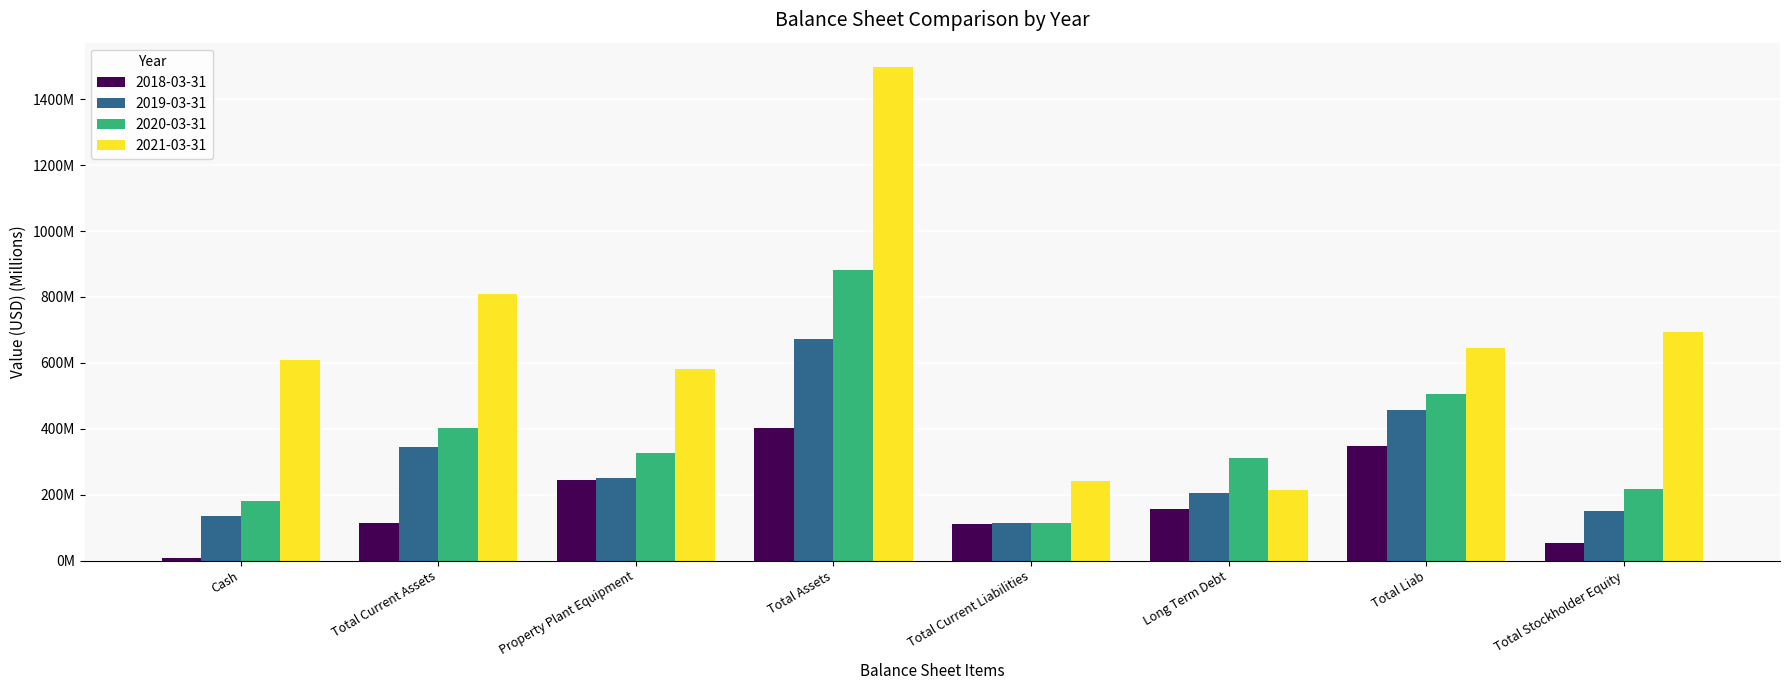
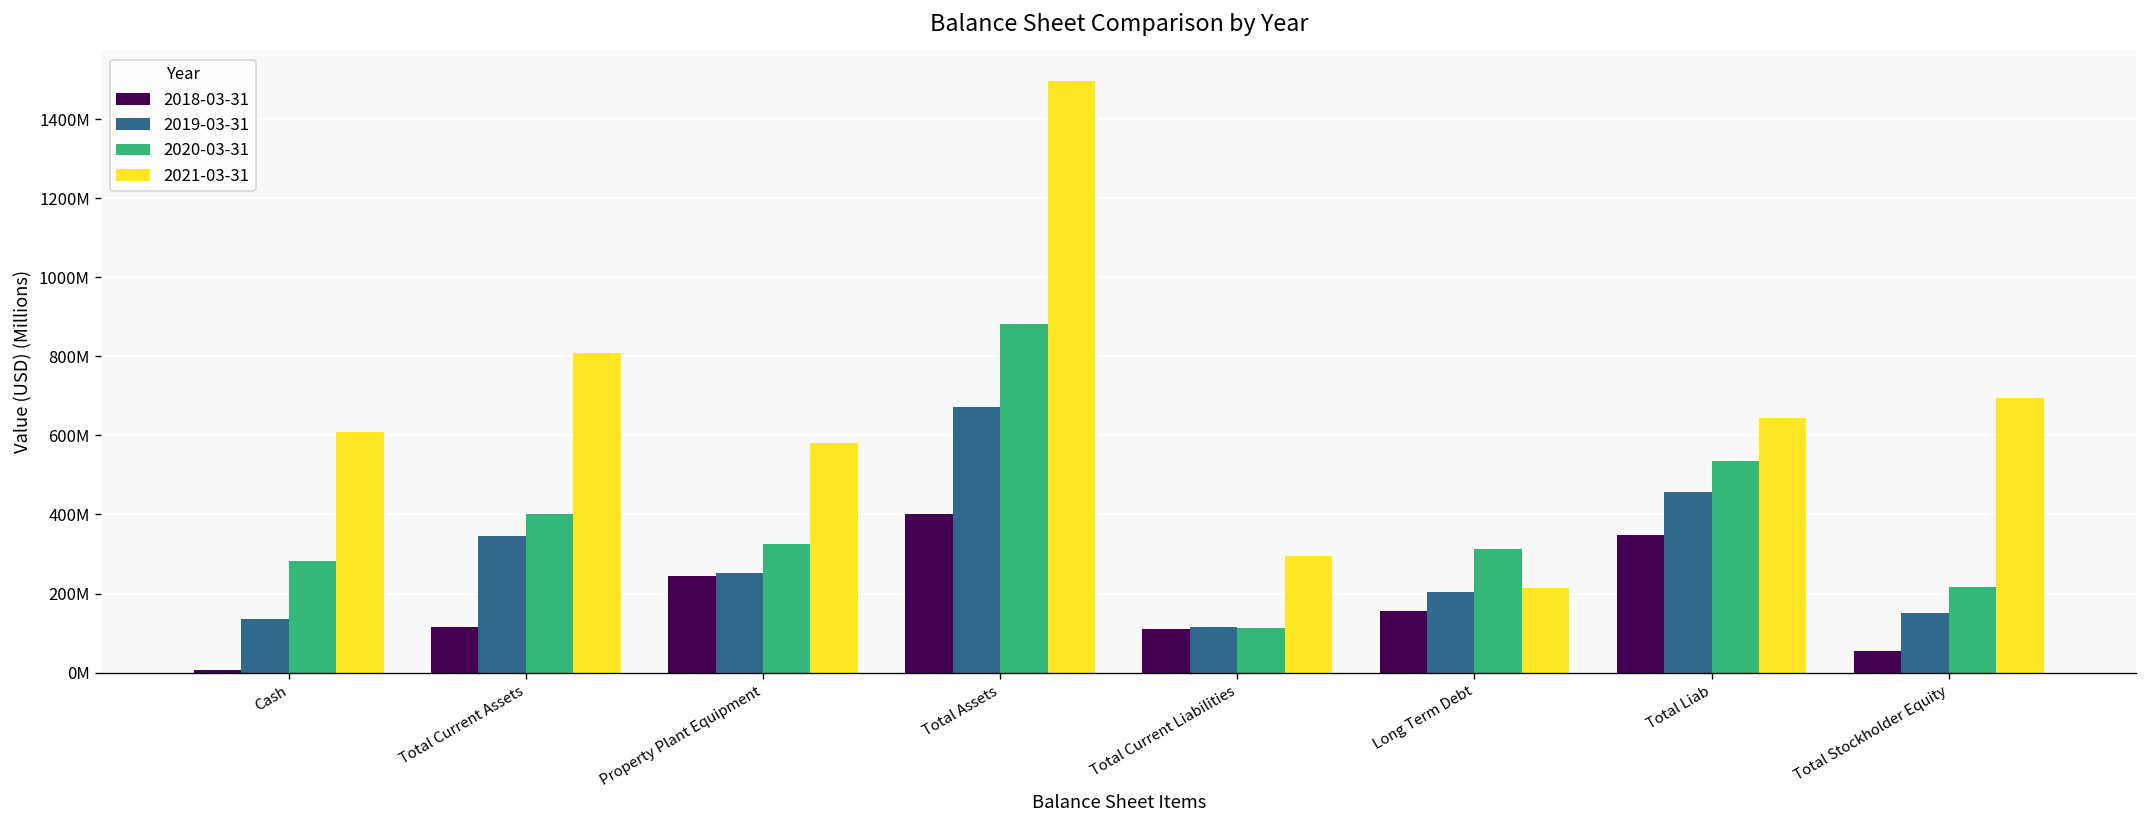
2020-03-31, Cash: 180000000 -> 280000000
2021-03-31, Total Current Liabilities: 240000000 -> 290000000
2020-03-31, Total Liab: 510000000 -> 540000000
